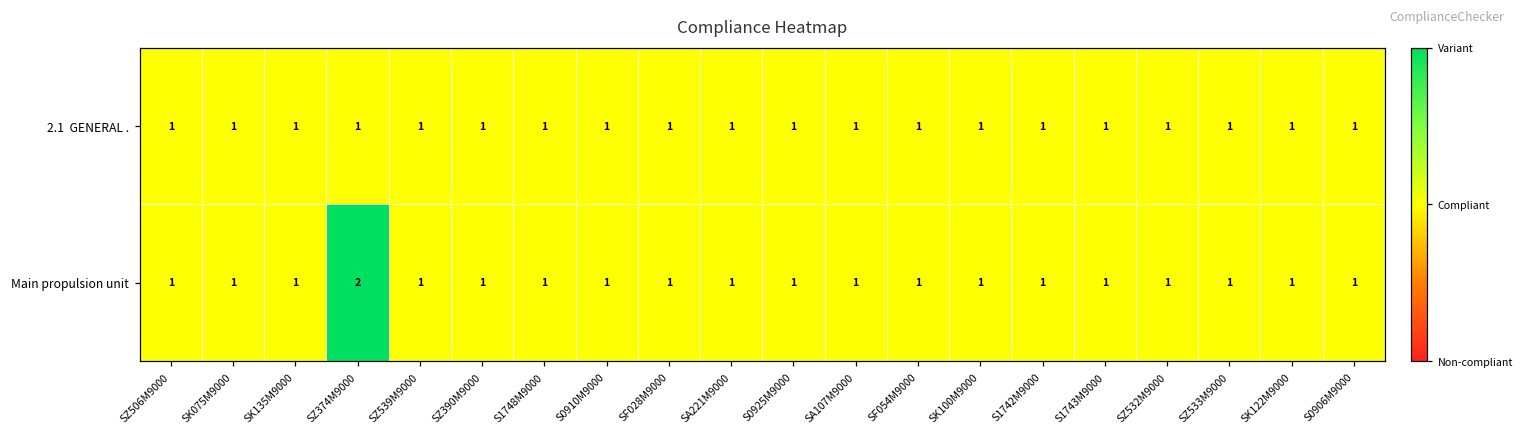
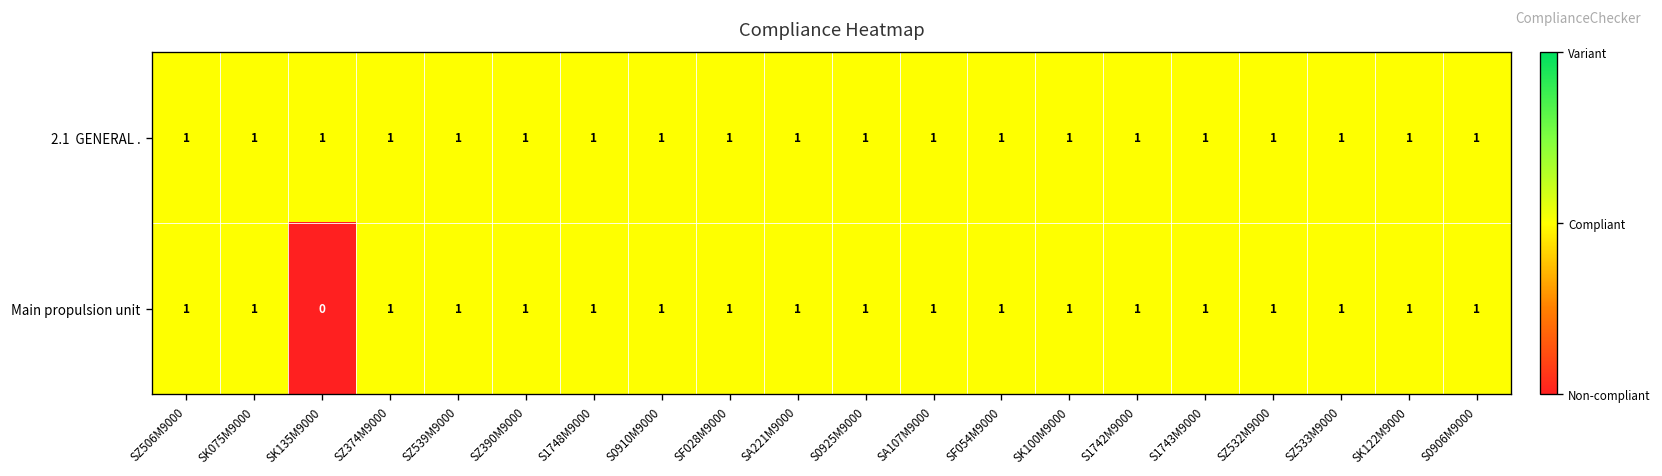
Main propulsion unit, SK135M9000: 1 -> 0
Main propulsion unit, SZ374M9000: 2 -> 1
